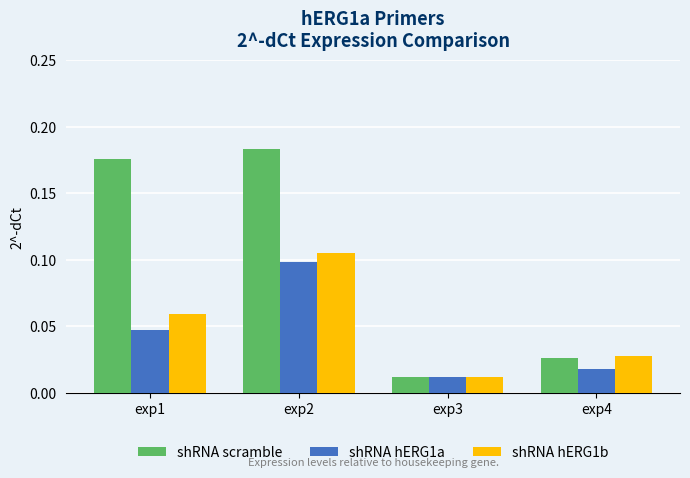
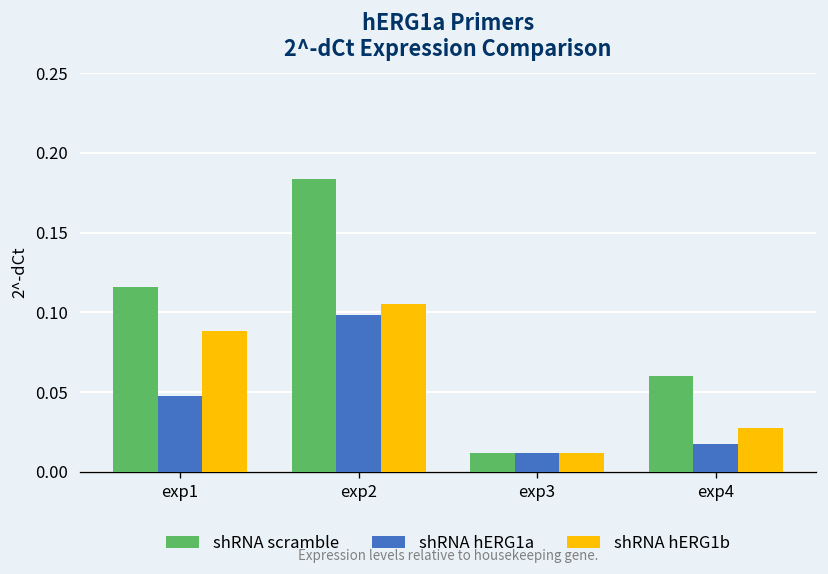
shRNA scramble, exp1: 0.176 -> 0.116
shRNA hERG1b, exp1: 0.059 -> 0.089
shRNA scramble, exp4: 0.026 -> 0.060
